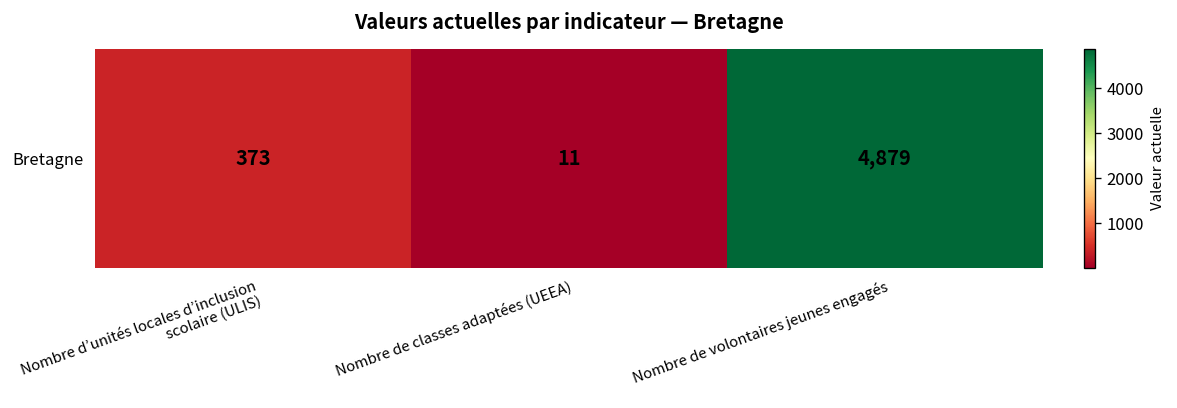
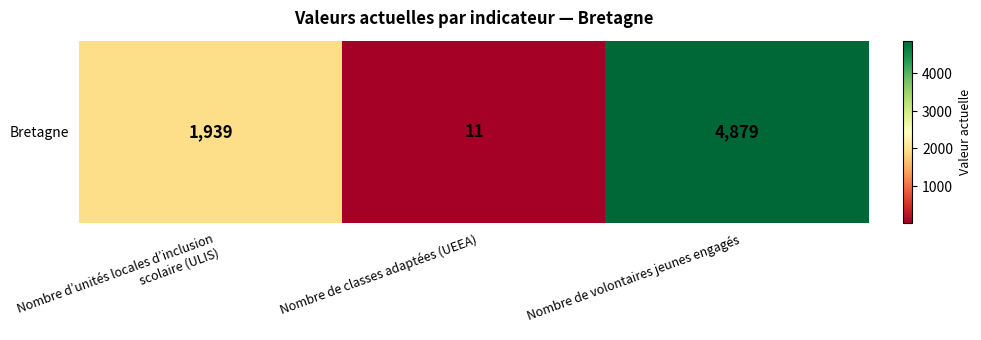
Bretagne, Nombre d’unités locales d’inclusion scolaire (ULIS): 373 -> 1,939
